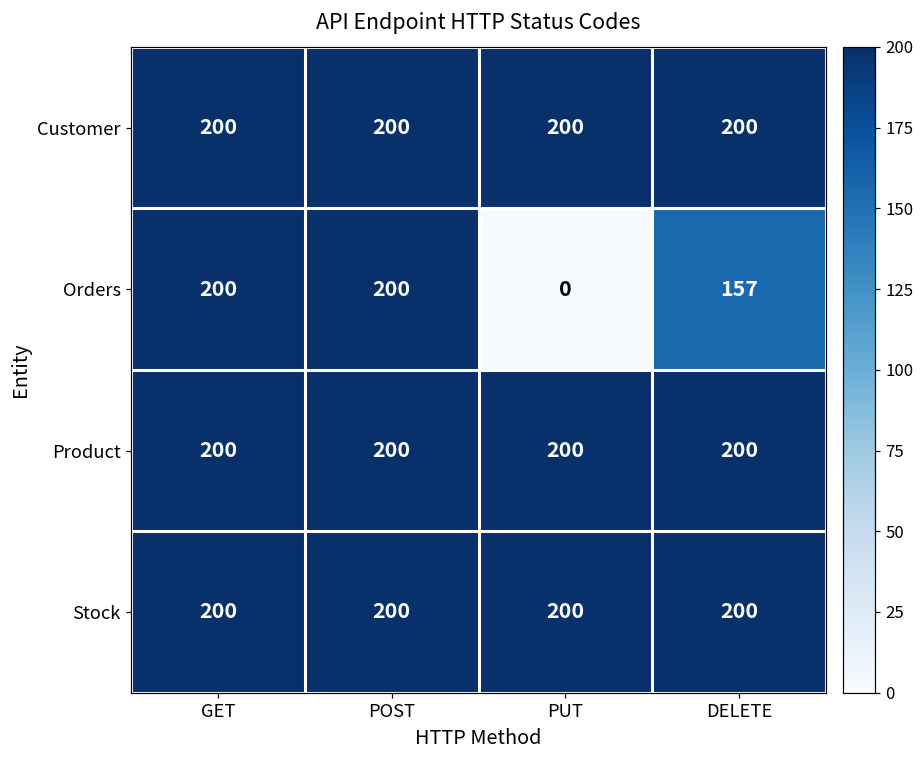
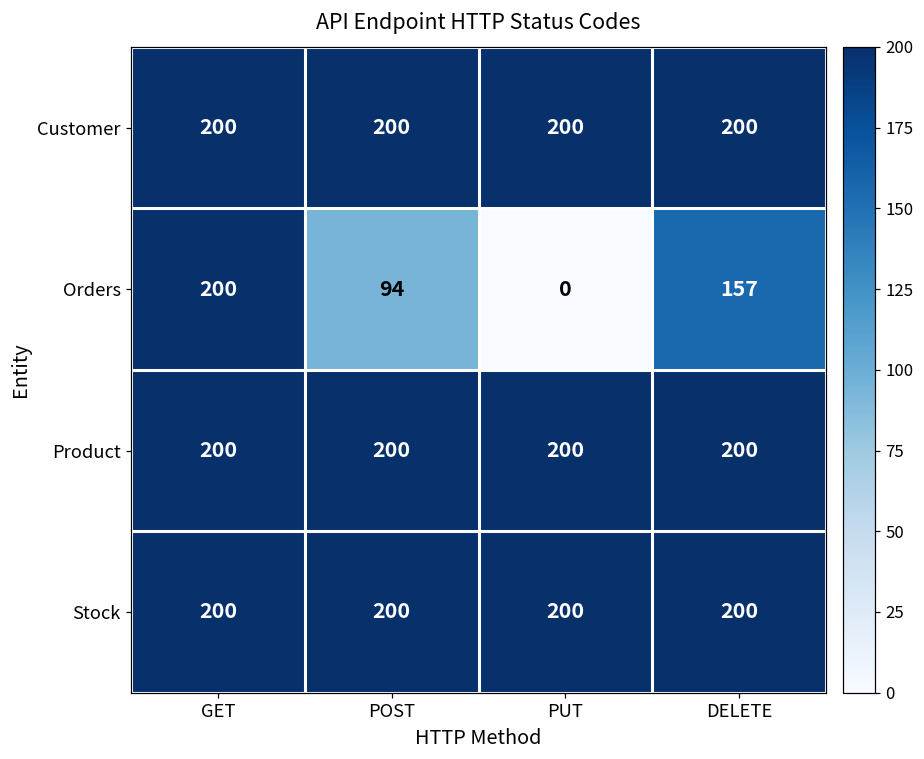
Orders, POST: 200 -> 94
